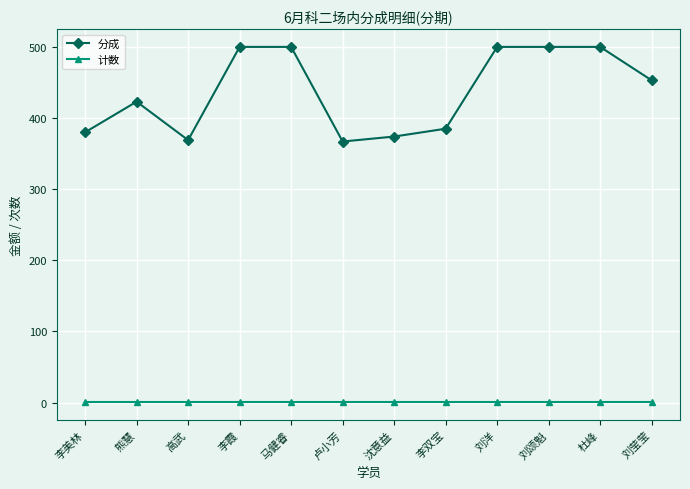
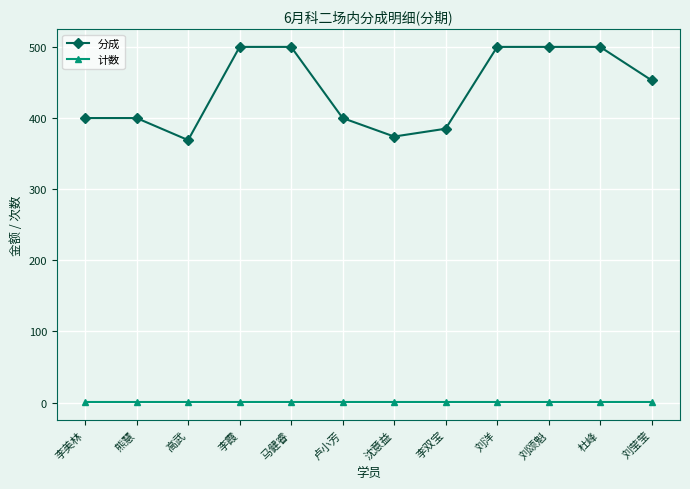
分成, 李美林: 380 -> 400
分成, 熊慧: 420 -> 400
分成, 卢小芳: 370 -> 400
